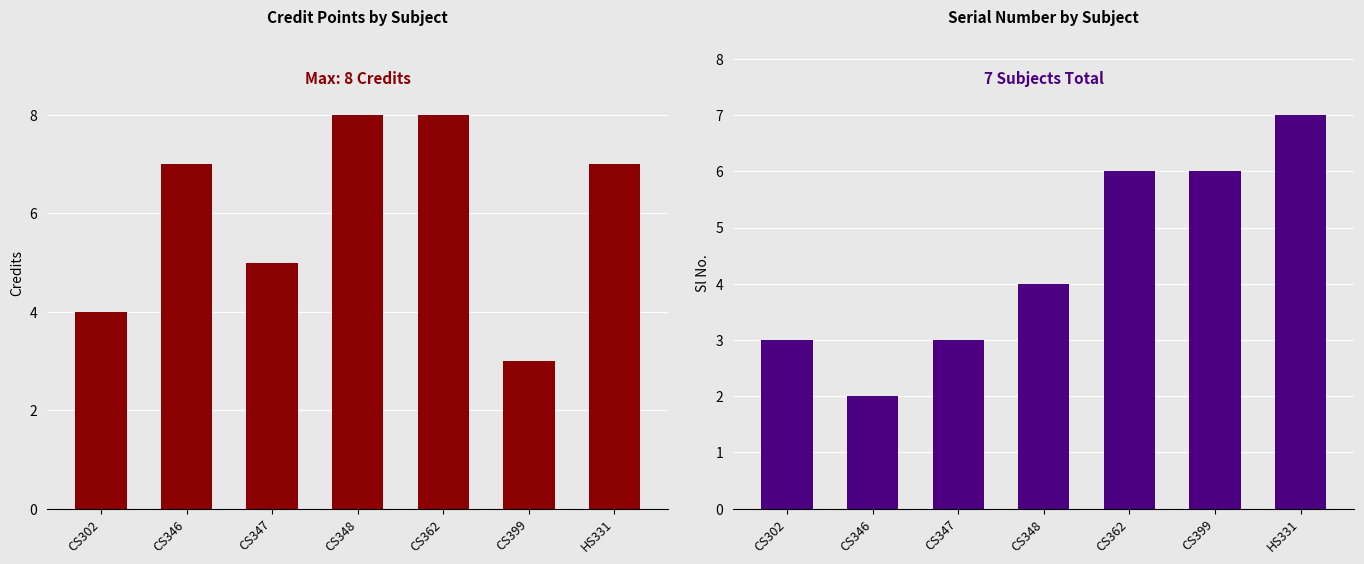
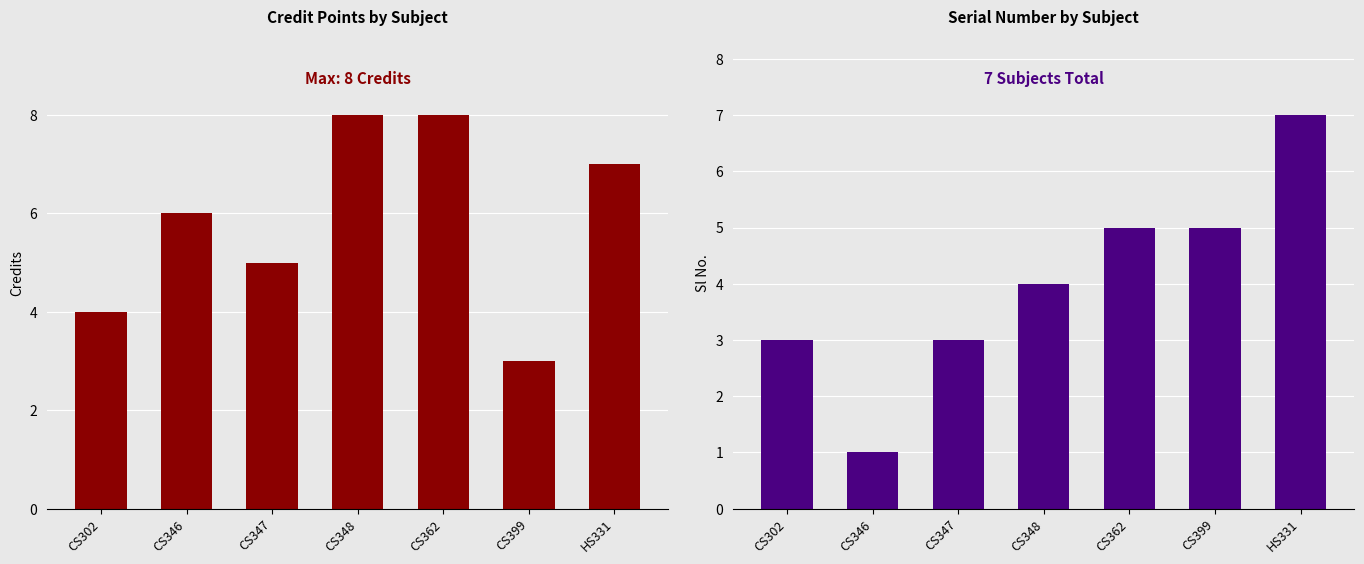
Credit Points by Subject, CS346: 7 -> 6
Serial Number by Subject, CS346: 2 -> 1
Serial Number by Subject, CS362: 6 -> 5
Serial Number by Subject, CS399: 6 -> 5
